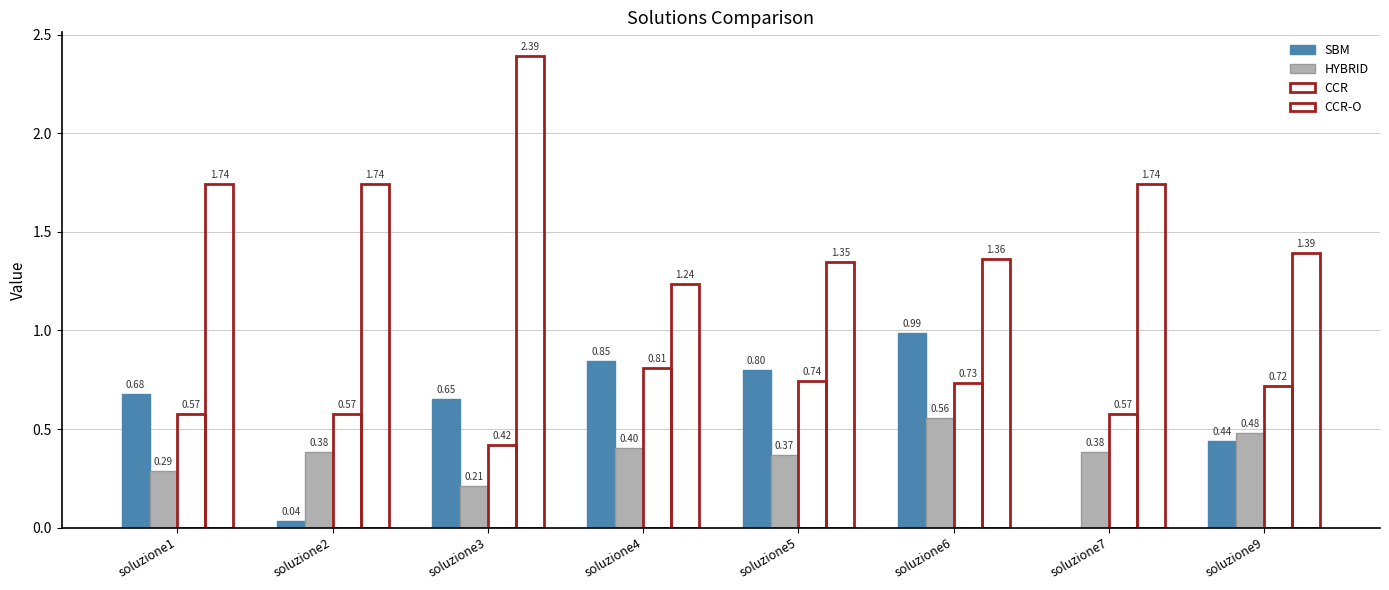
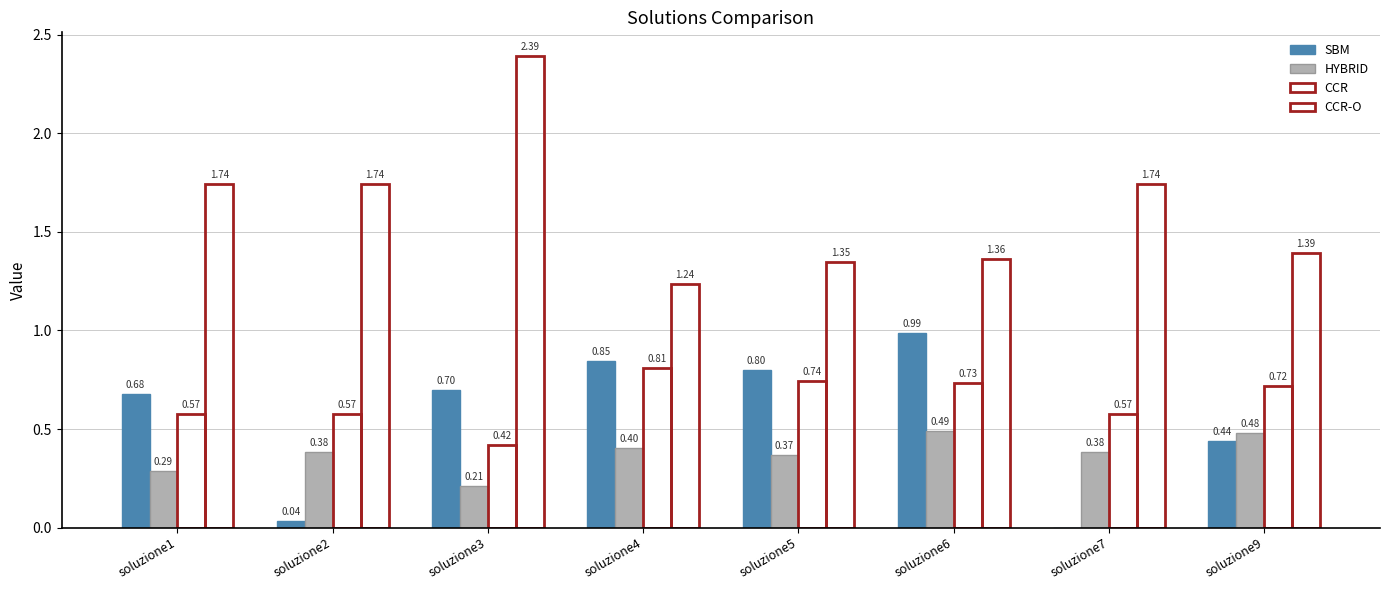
SBM, soluzione3: 0.65 -> 0.70
HYBRID, soluzione6: 0.56 -> 0.49
